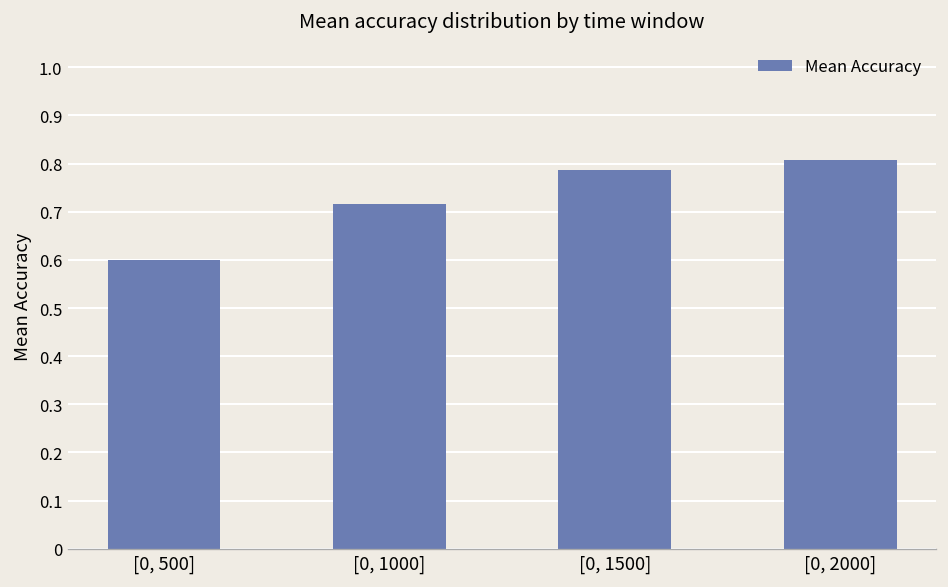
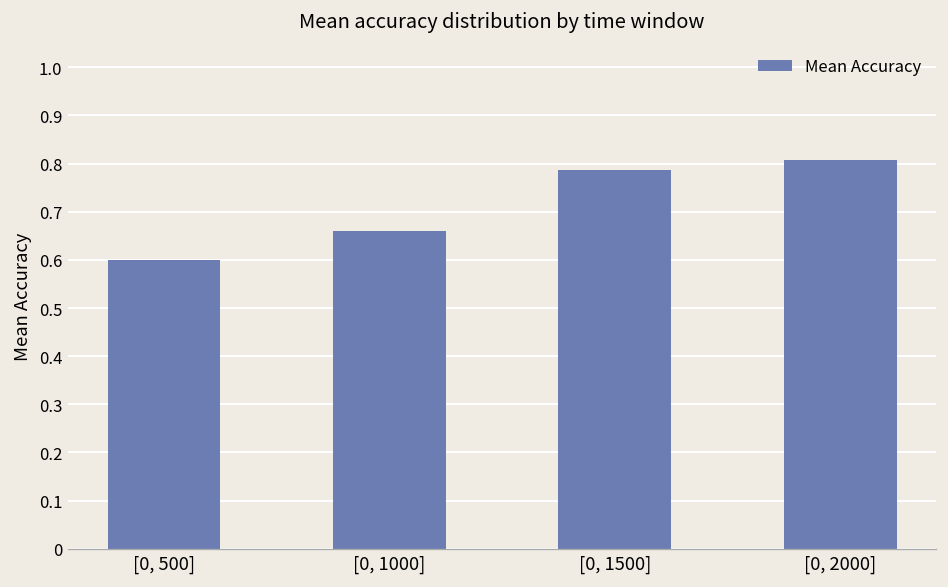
[0, 1000]: 0.72 -> 0.66
